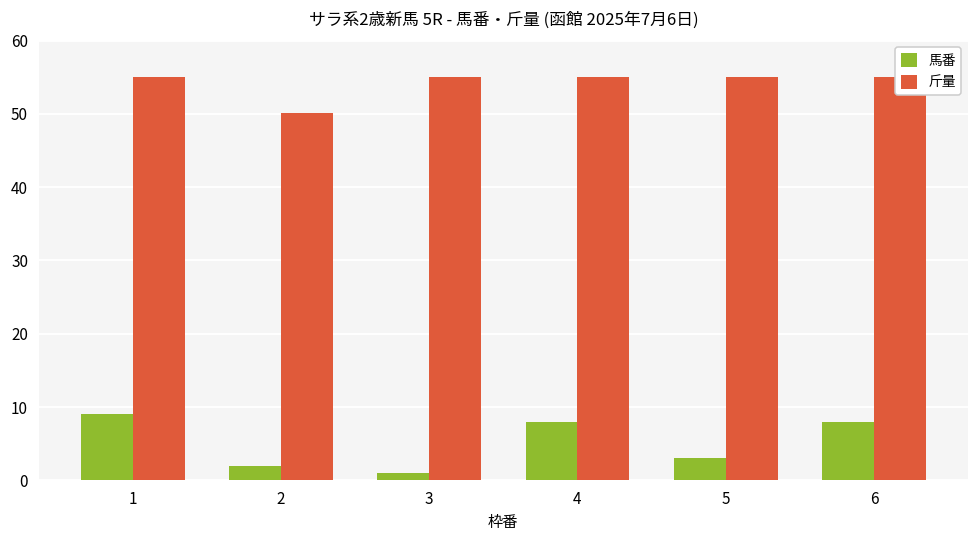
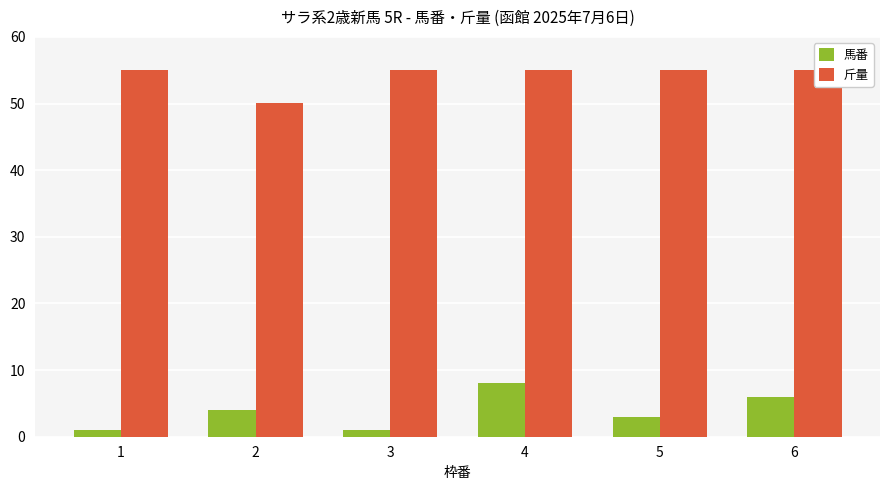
馬番, 1: 9 -> 1
馬番, 2: 2 -> 4
馬番, 6: 8 -> 6
